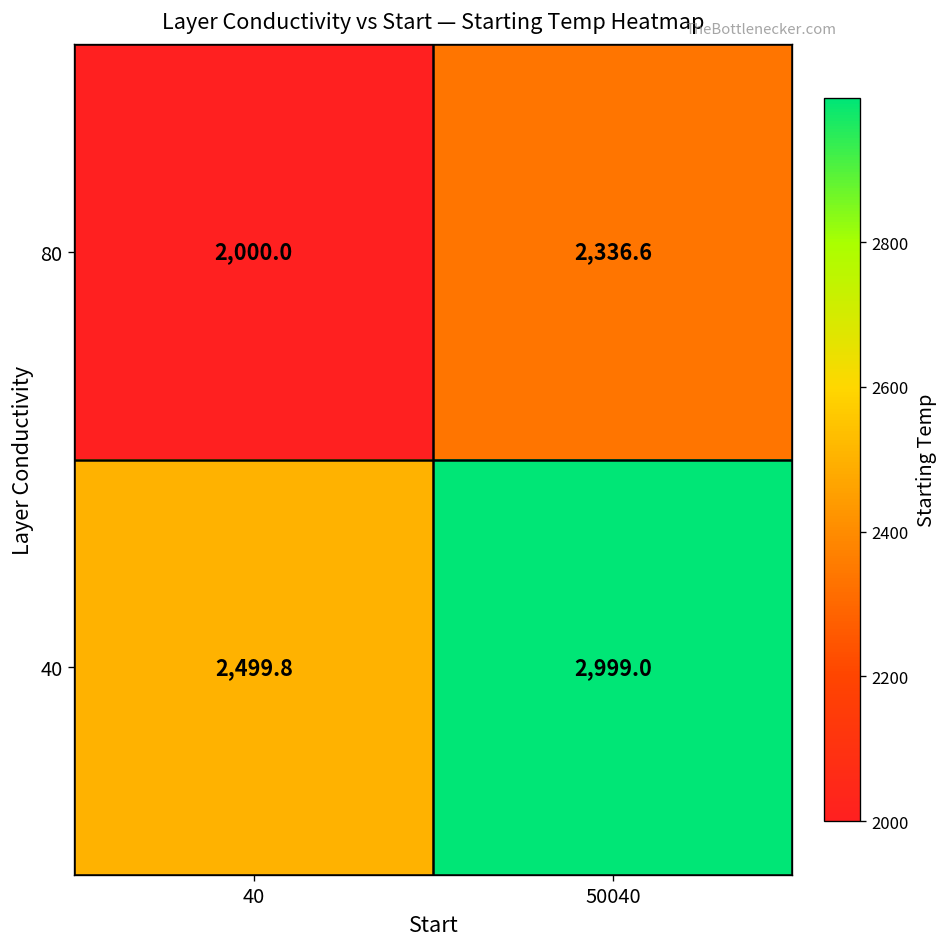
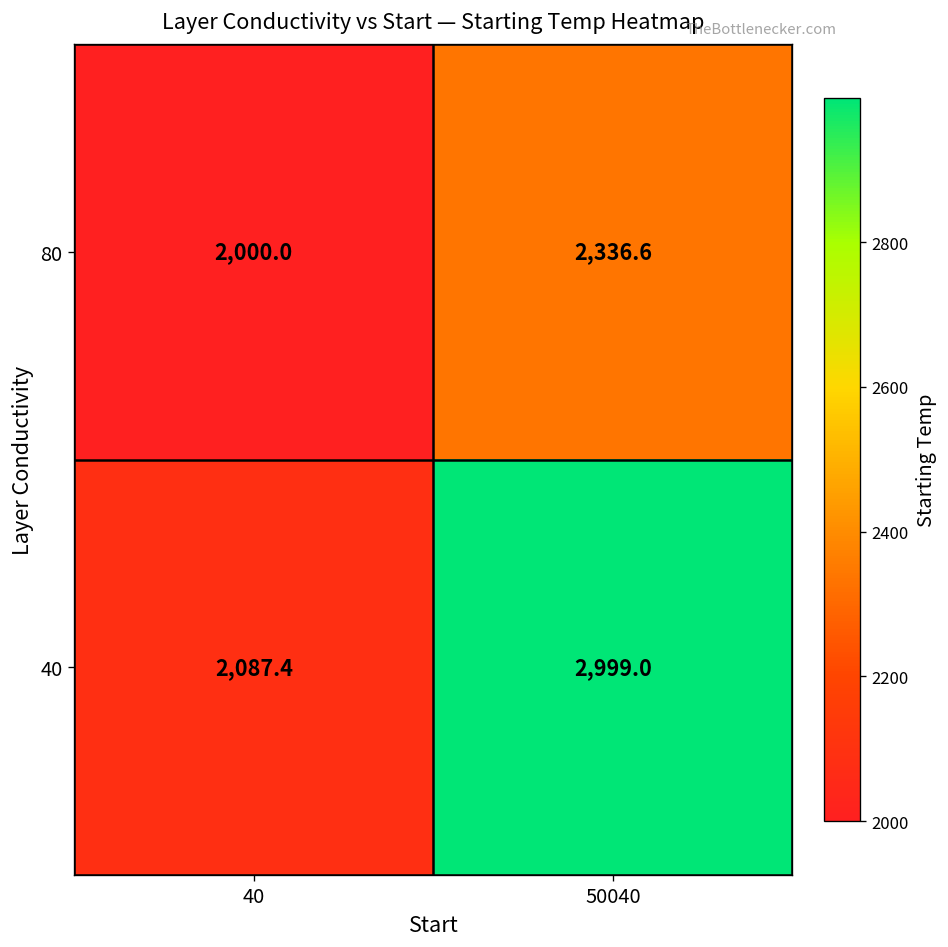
40, 40: 2,499.8 -> 2,087.4
